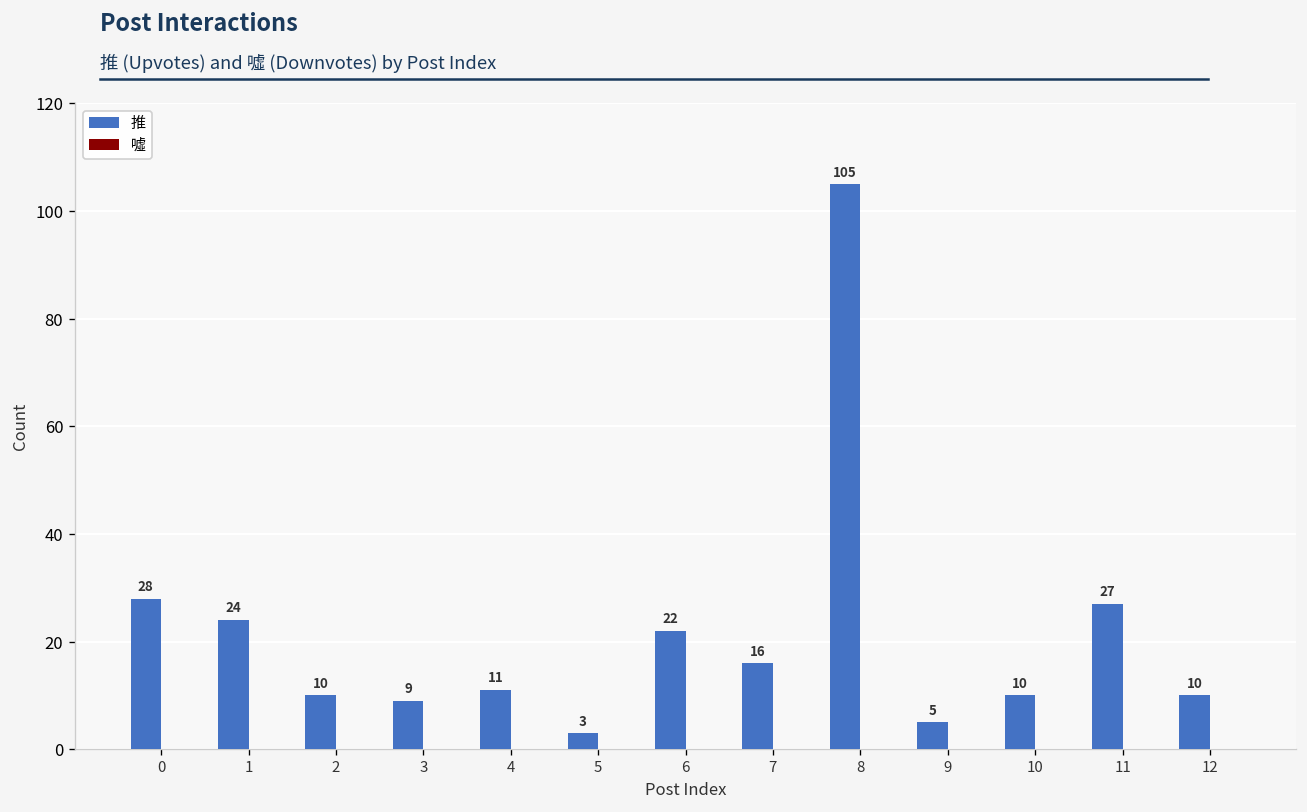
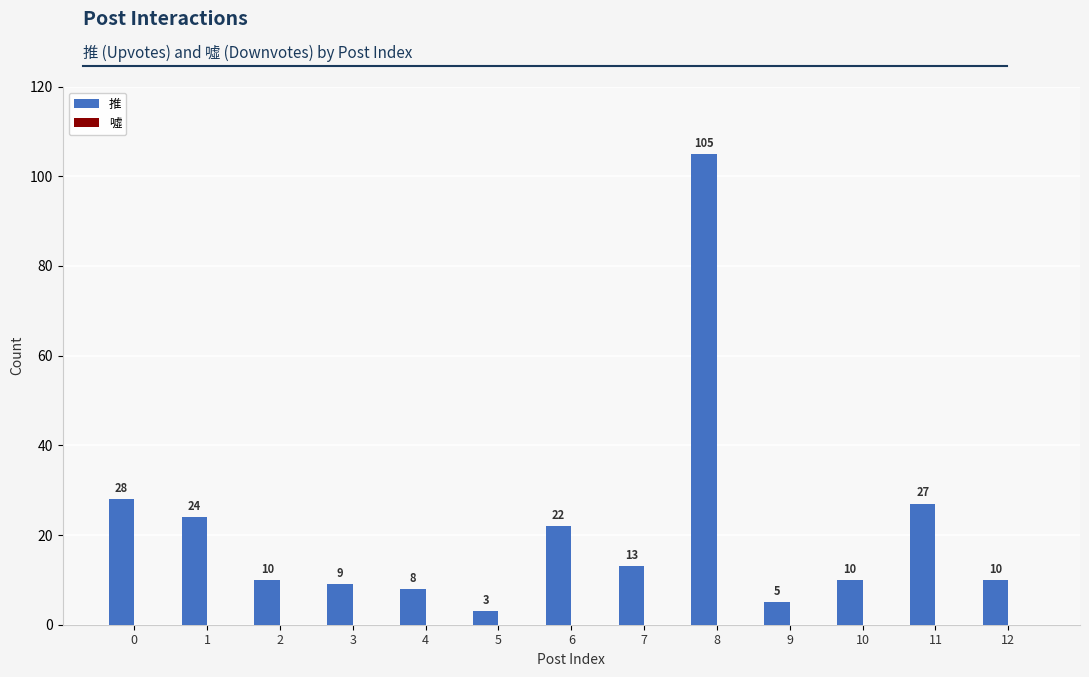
推, 4: 11 -> 8
推, 7: 16 -> 13
